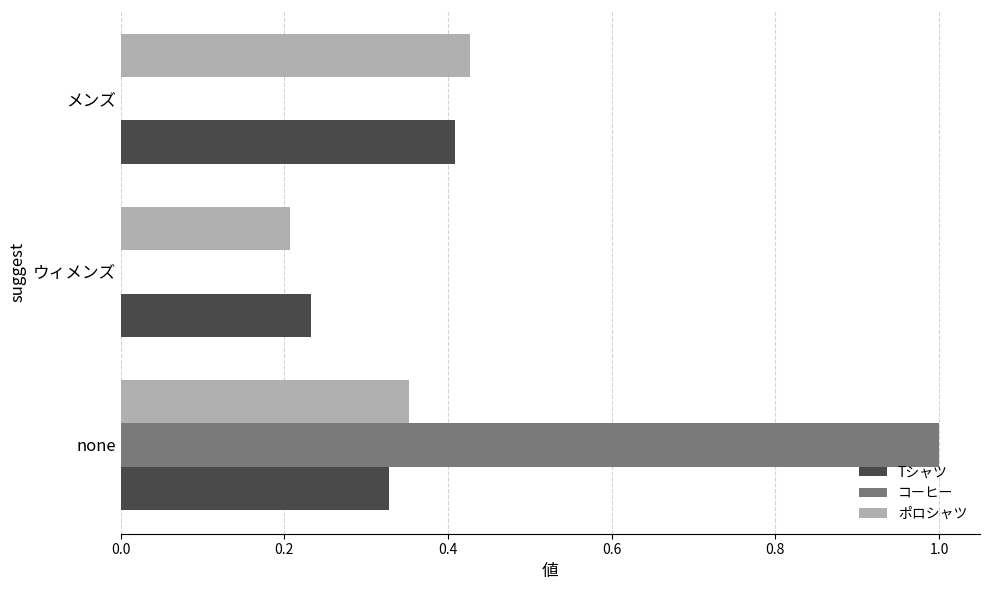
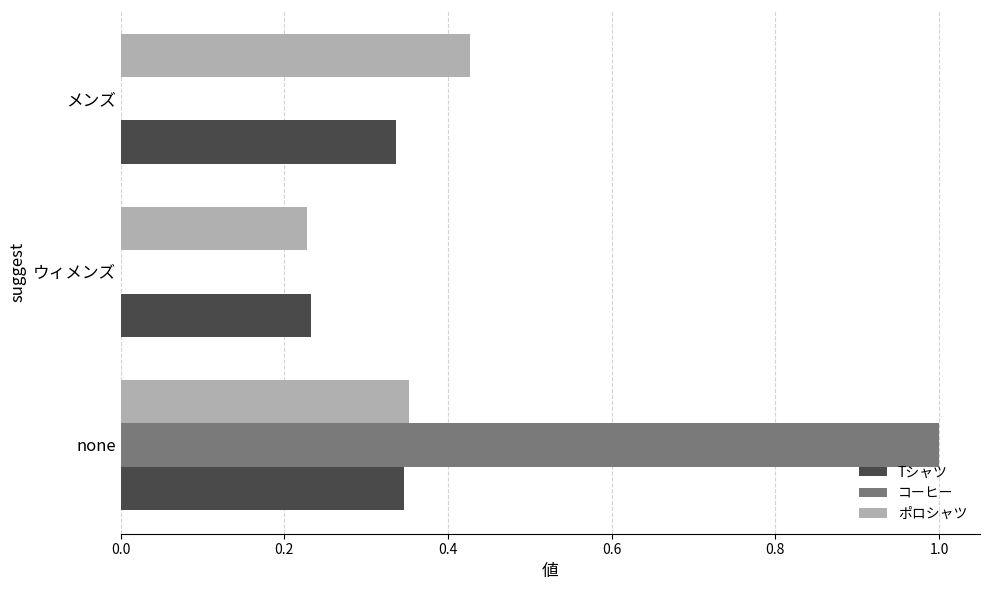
Tシャツ, メンズ: 0.41 -> 0.34
ポロシャツ, ウィメンズ: 0.21 -> 0.23
Tシャツ, none: 0.33 -> 0.35
